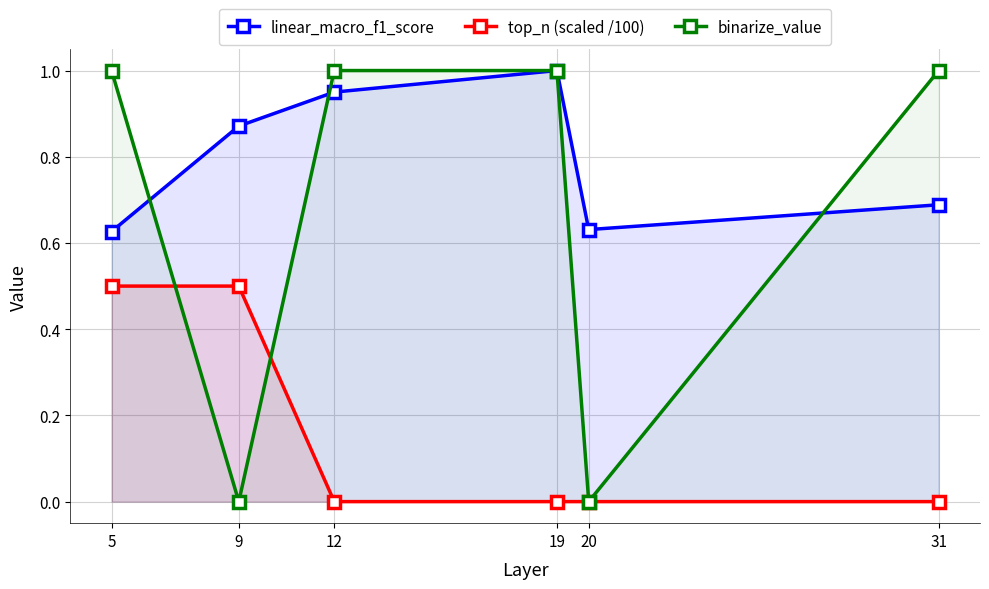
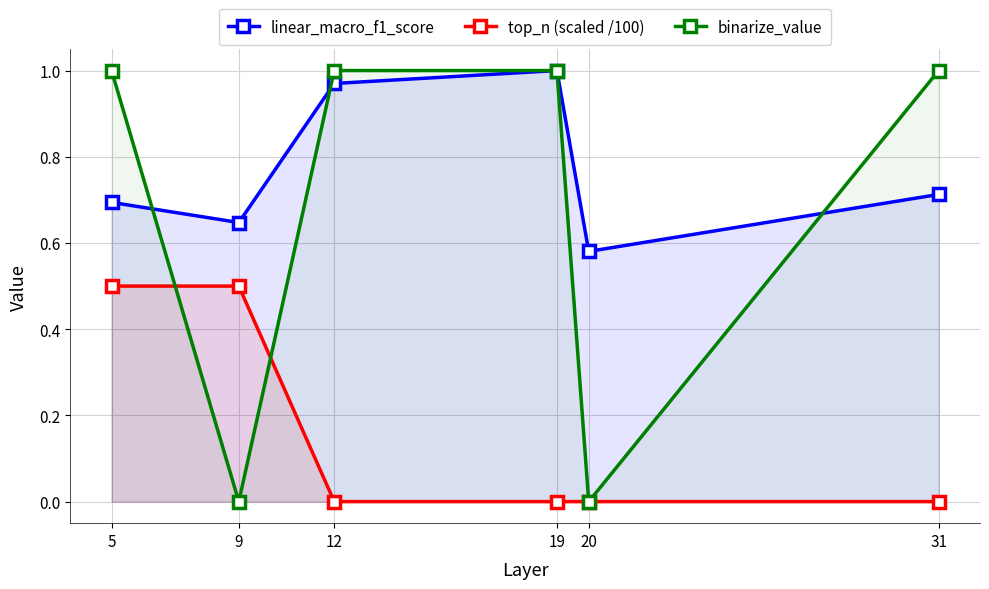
linear_macro_f1_score, 5: 0.63 -> 0.69
linear_macro_f1_score, 9: 0.87 -> 0.65
linear_macro_f1_score, 12: 0.95 -> 0.97
linear_macro_f1_score, 20: 0.63 -> 0.58
linear_macro_f1_score, 31: 0.69 -> 0.71
